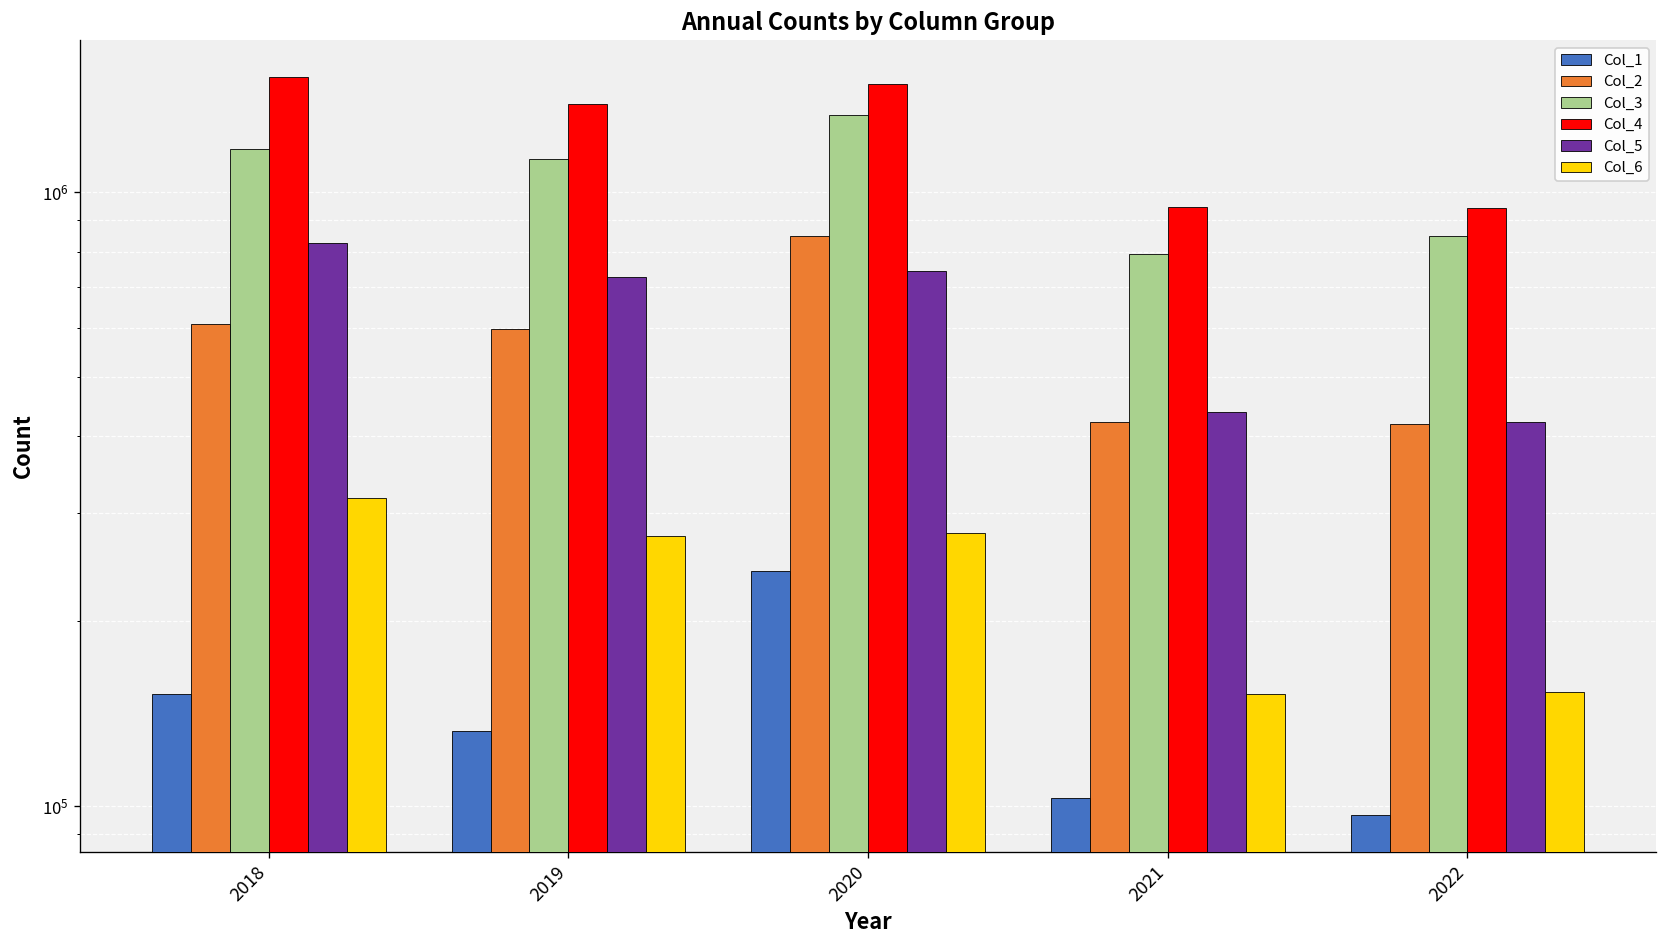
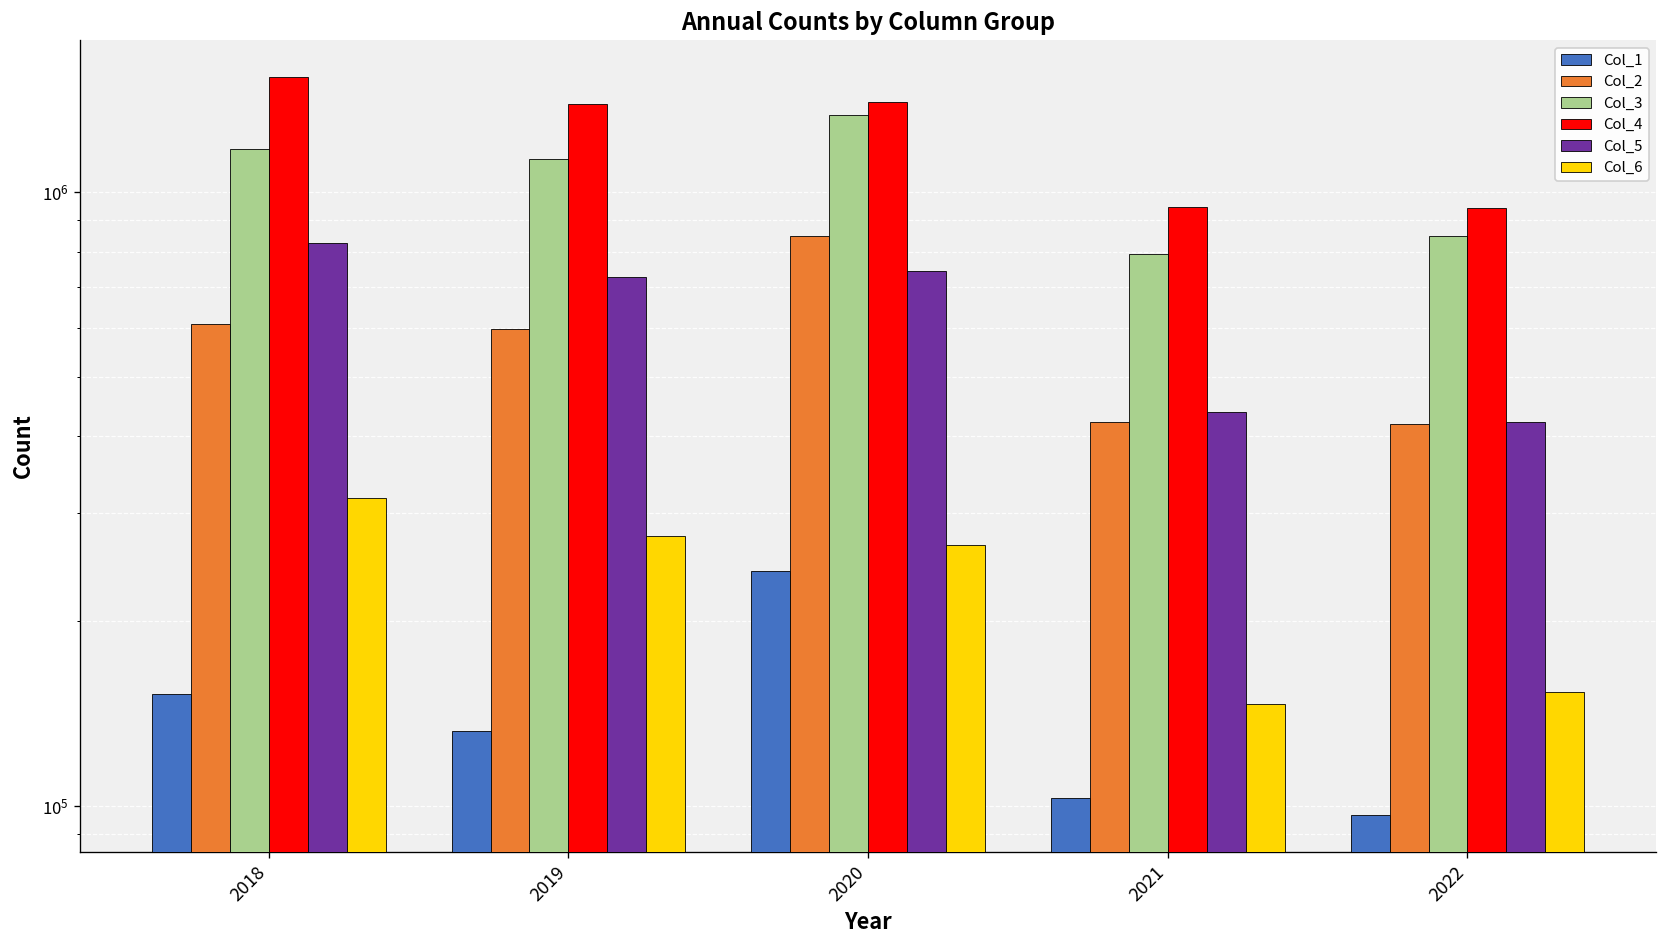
Col_4, 2020: 1500000 -> 1400000
Col_6, 2020: 280000 -> 270000
Col_6, 2021: 152000 -> 146000
